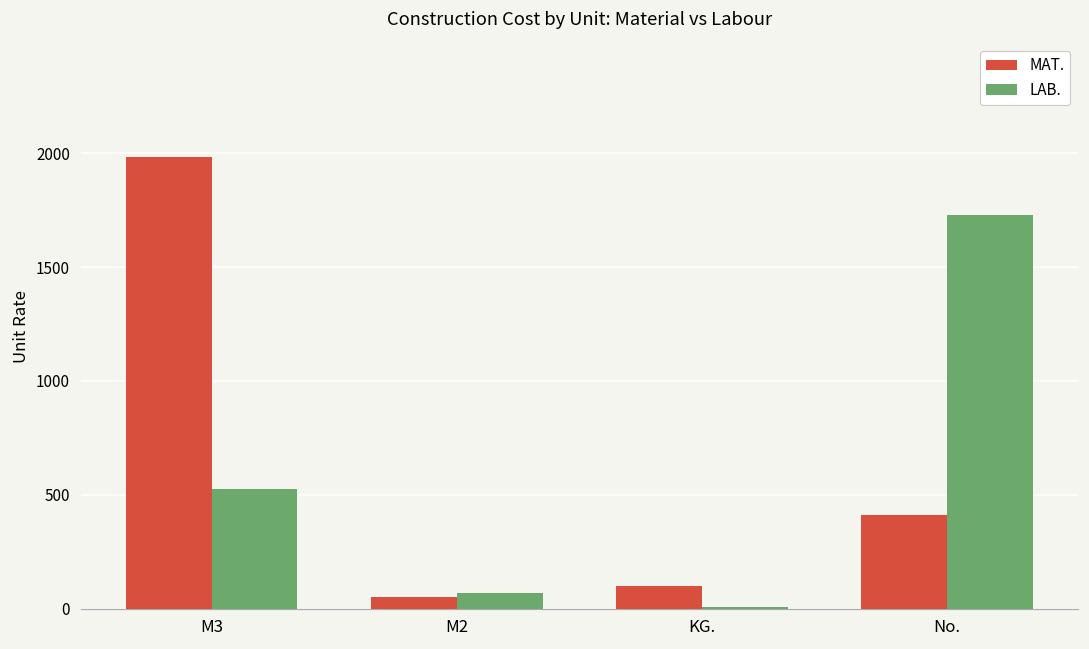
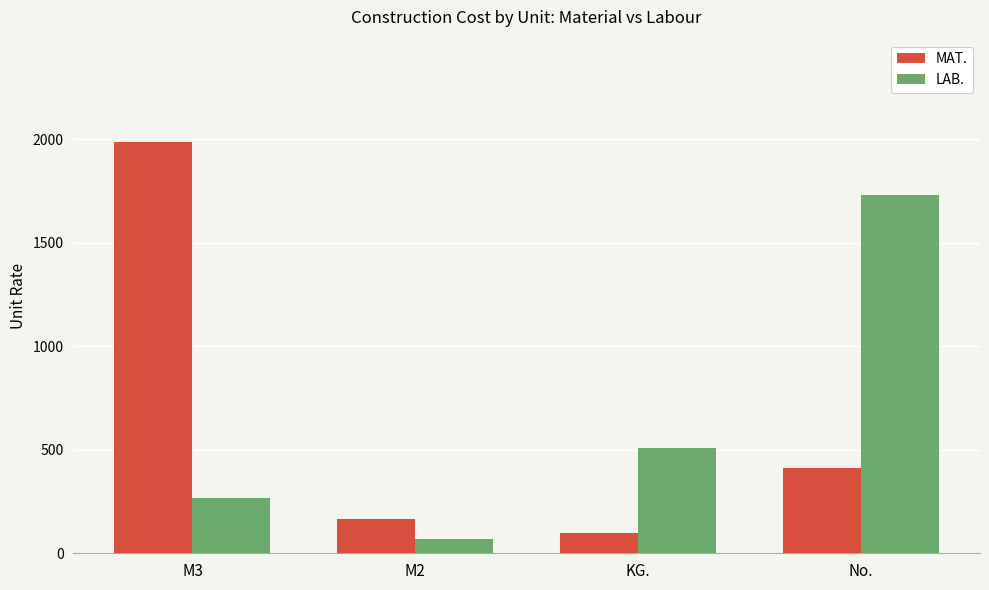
LAB., M3: 530 -> 270
MAT., M2: 50 -> 170
LAB., KG.: 10 -> 510
